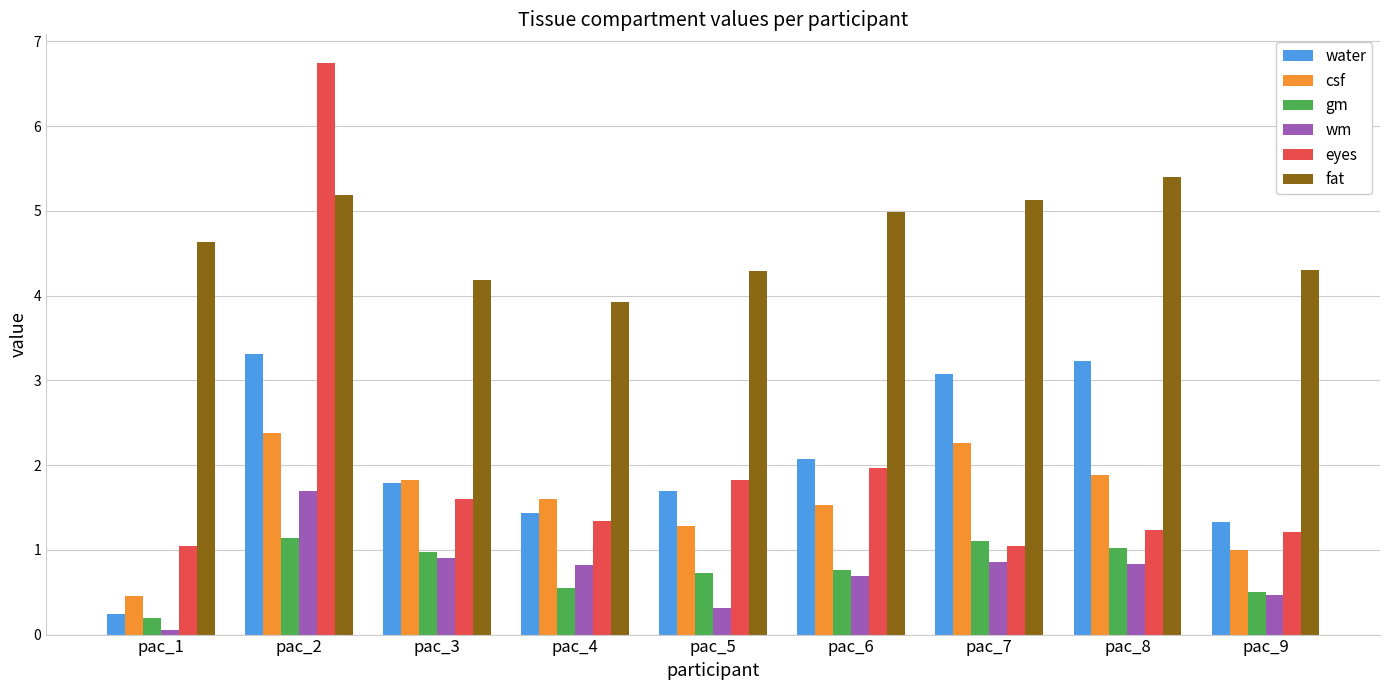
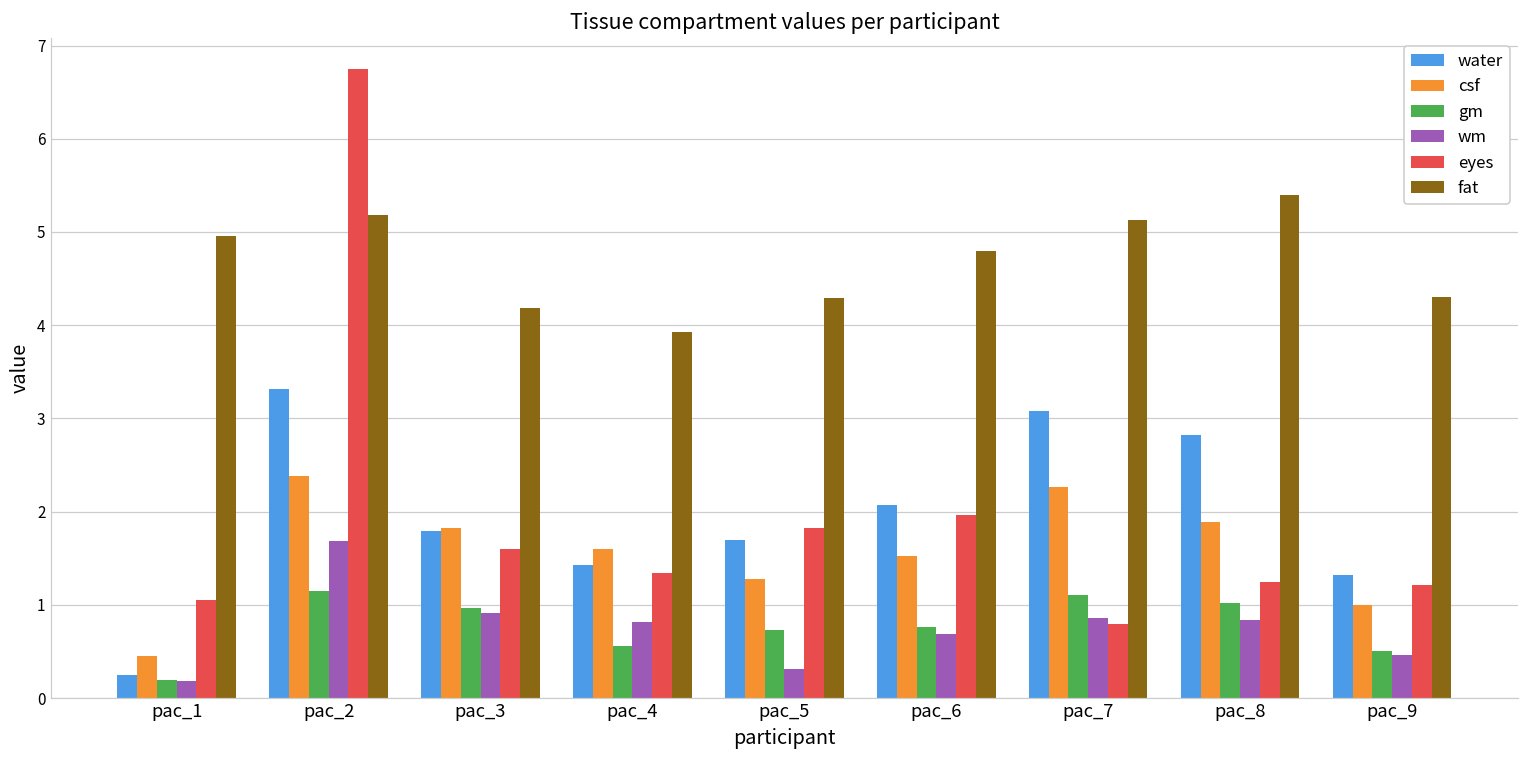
wm, pac_1: 0.1 -> 0.2
fat, pac_1: 4.6 -> 5.0
fat, pac_6: 5.0 -> 4.8
eyes, pac_7: 1.0 -> 0.8
water, pac_8: 3.2 -> 2.8
